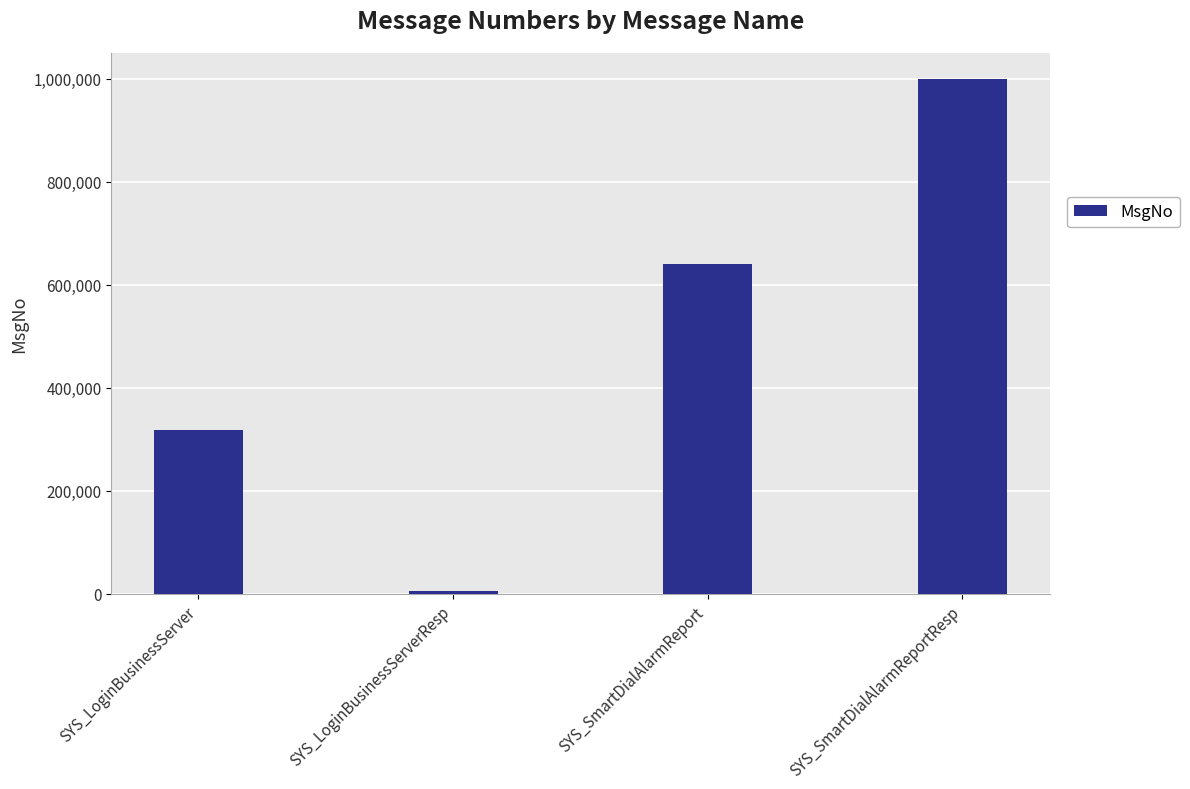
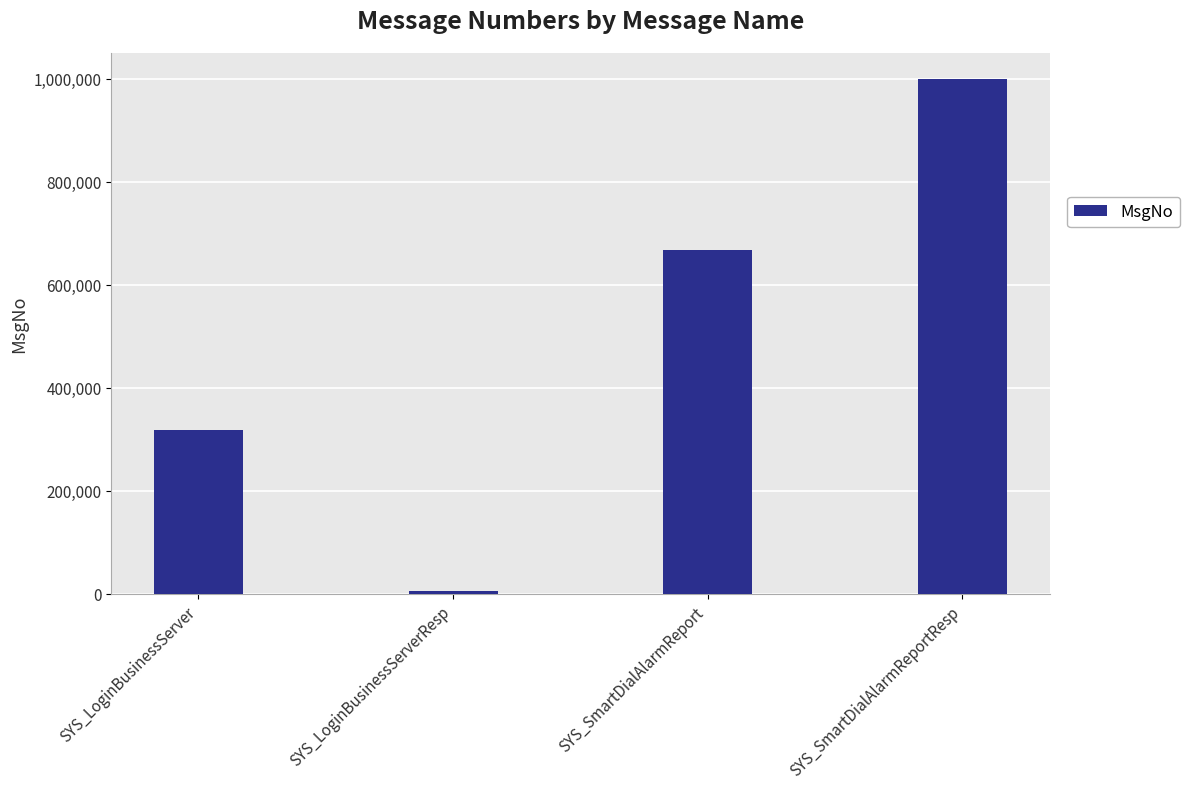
SYS_SmartDialAlarmReport: 640,000 -> 670,000
